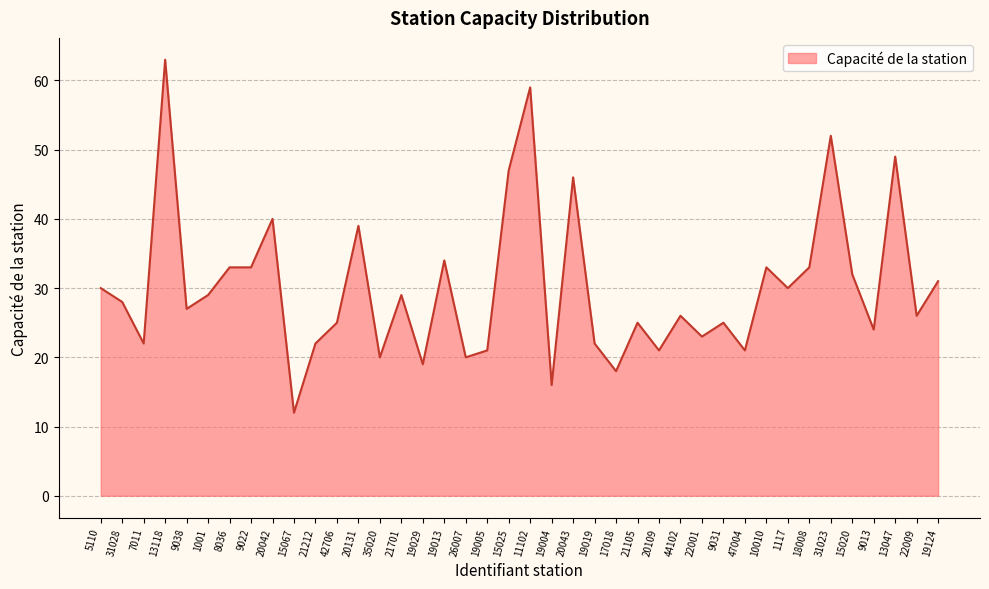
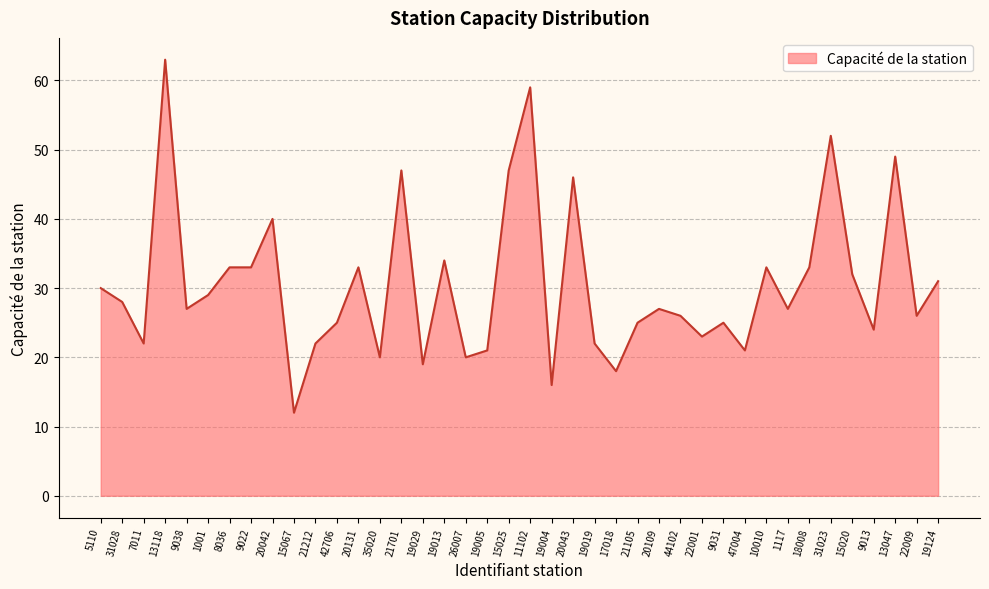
20131: 39 -> 33
21701: 29 -> 47
20109: 21 -> 27
1117: 30 -> 27
